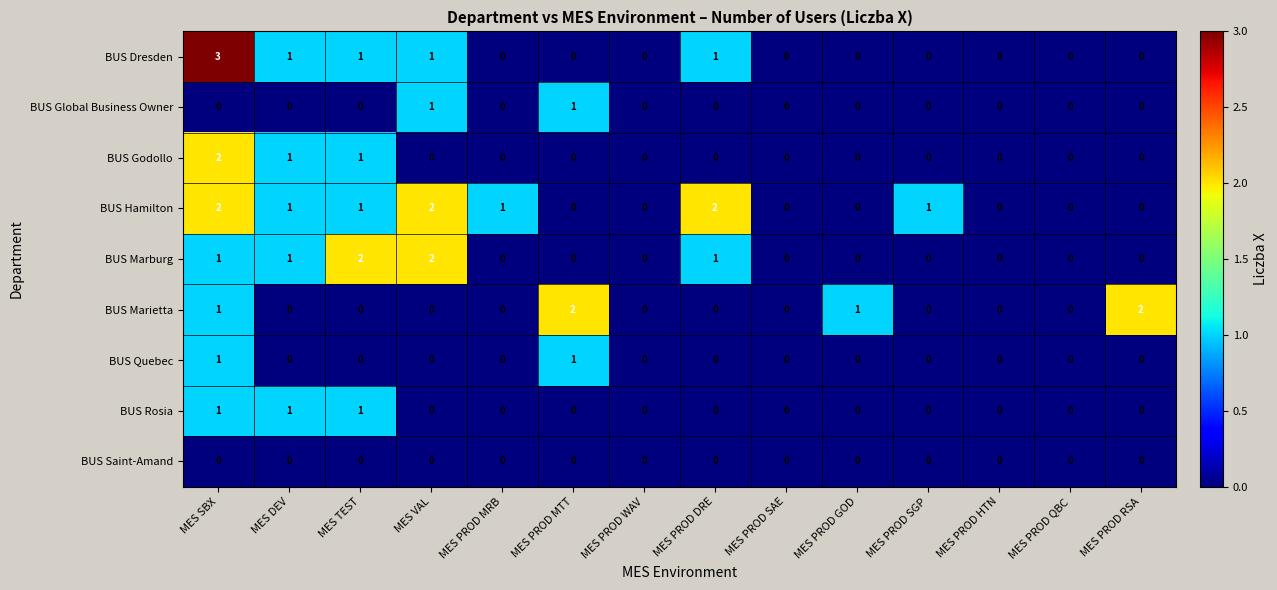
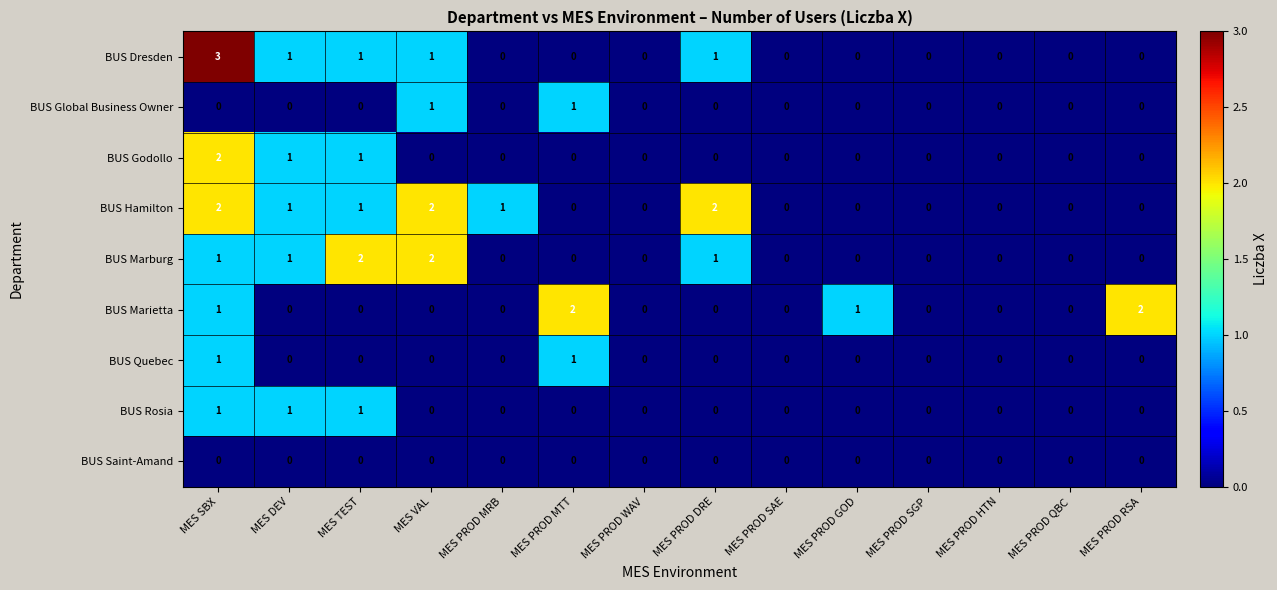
BUS Hamilton, MES PROD SGP: 1 -> 0
